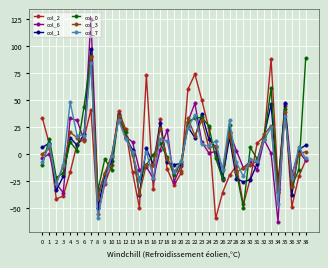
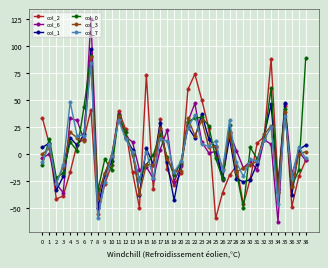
col_0, 17: 10 -> 18
col_1, 19: -10 -> -43
col_6, 33: 1 -> 9
